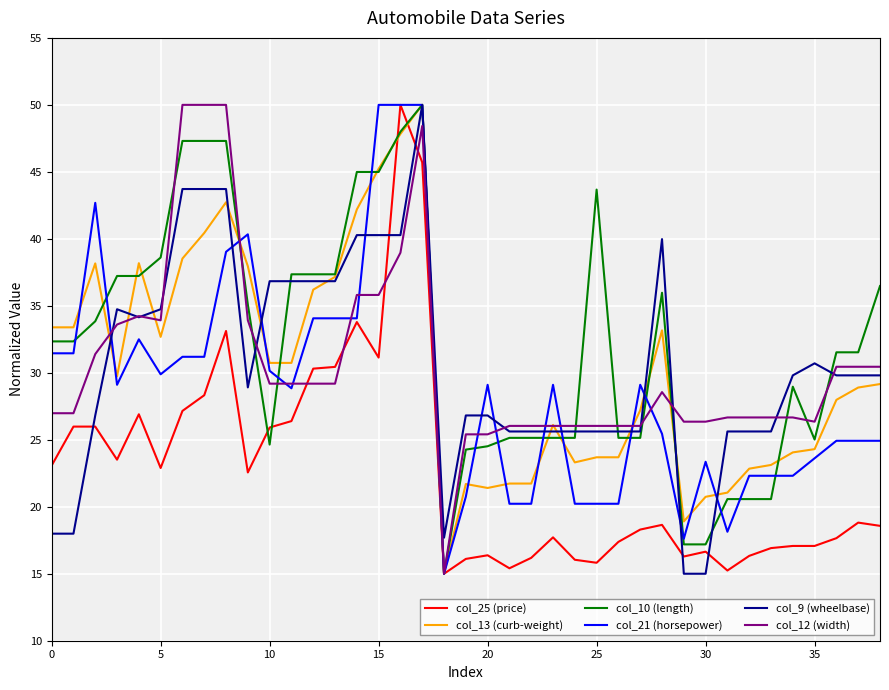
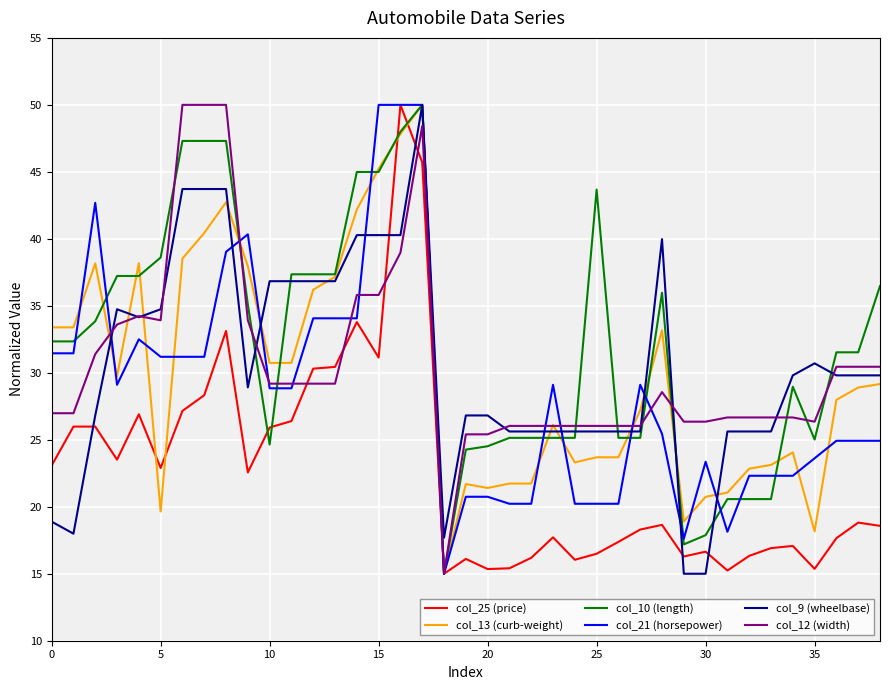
col_9 (wheelbase), 0: 18.0 -> 18.9
col_13 (curb-weight), 5: 32.7 -> 19.7
col_21 (horsepower), 5: 29.9 -> 31.2
col_21 (horsepower), 10: 30.1 -> 28.8
col_25 (price), 20: 16.4 -> 15.3
col_21 (horsepower), 20: 29.1 -> 20.7
col_25 (price), 25: 15.8 -> 16.5
col_10 (length), 30: 17.2 -> 17.9
col_25 (price), 35: 17.1 -> 15.4
col_13 (curb-weight), 35: 24.3 -> 18.2
